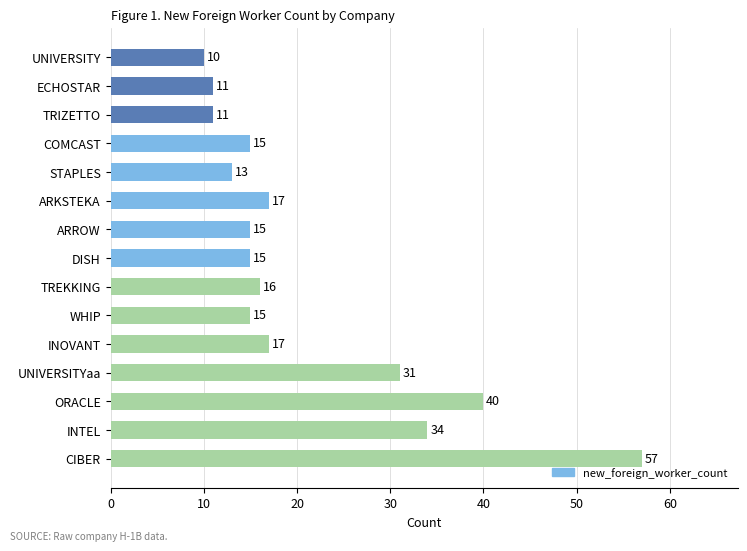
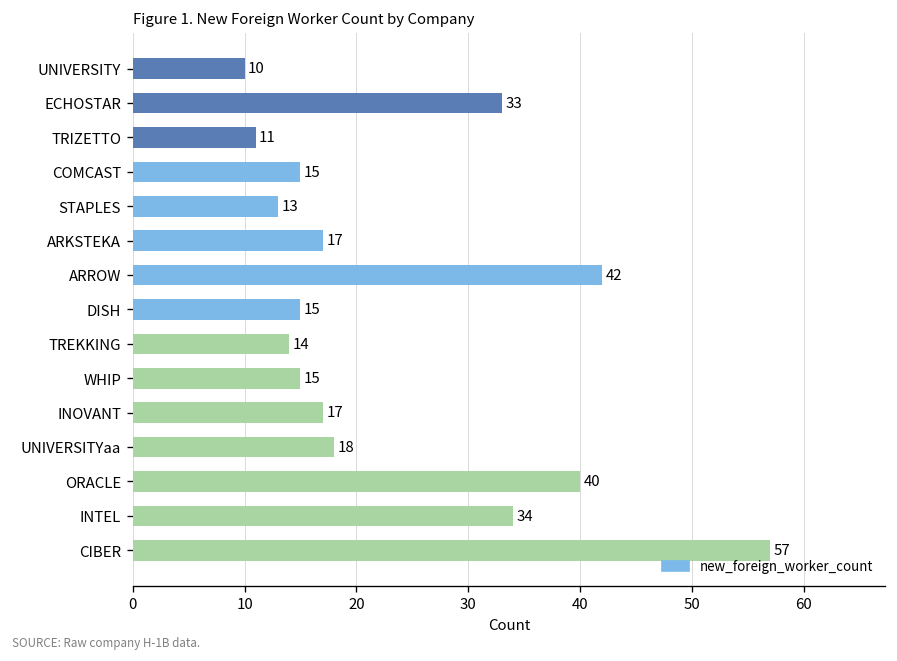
ECHOSTAR: 11 -> 33
ARROW: 15 -> 42
TREKKING: 16 -> 14
UNIVERSITYaa: 31 -> 18
